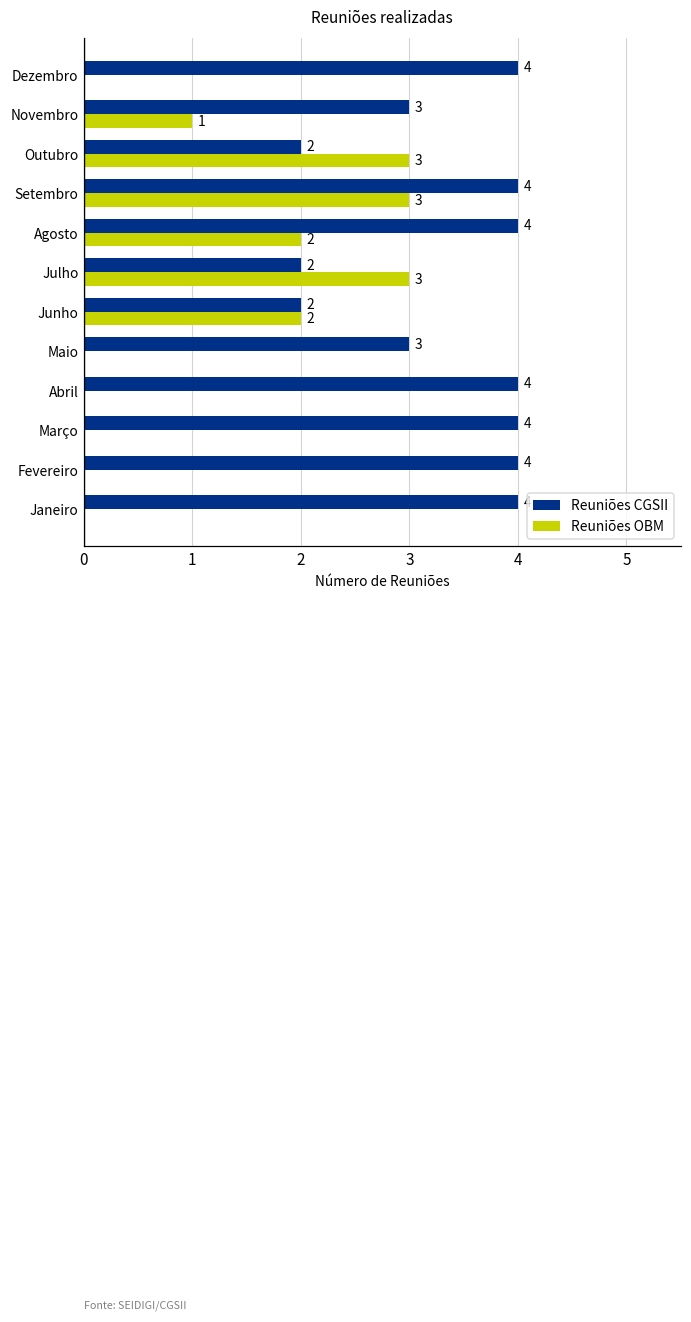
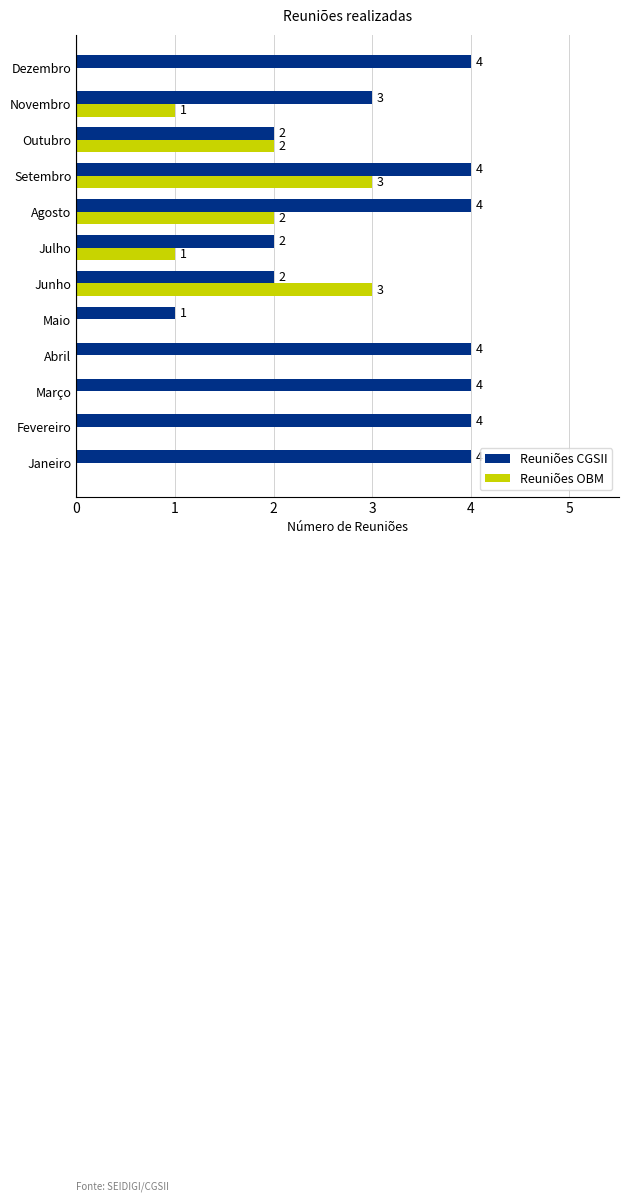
Reuniões OBM, Outubro: 3 -> 2
Reuniões OBM, Julho: 3 -> 1
Reuniões OBM, Junho: 2 -> 3
Reuniões CGSII, Maio: 3 -> 1
